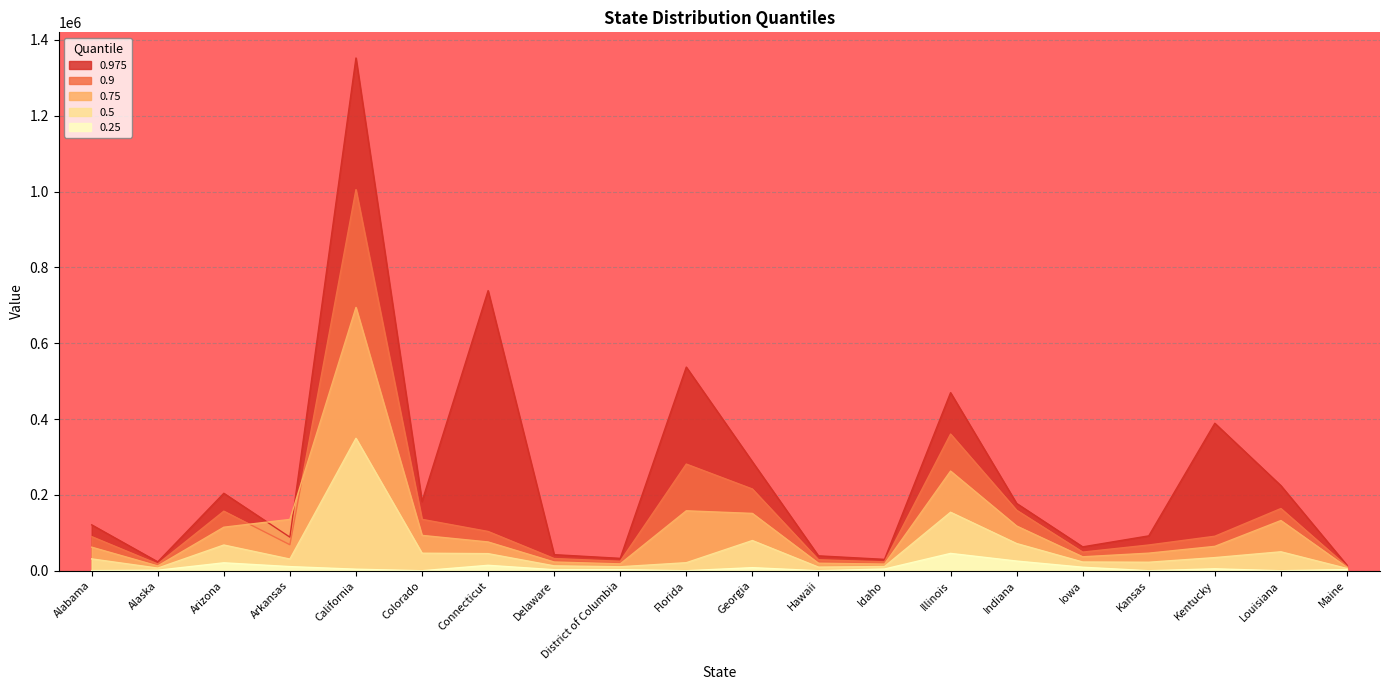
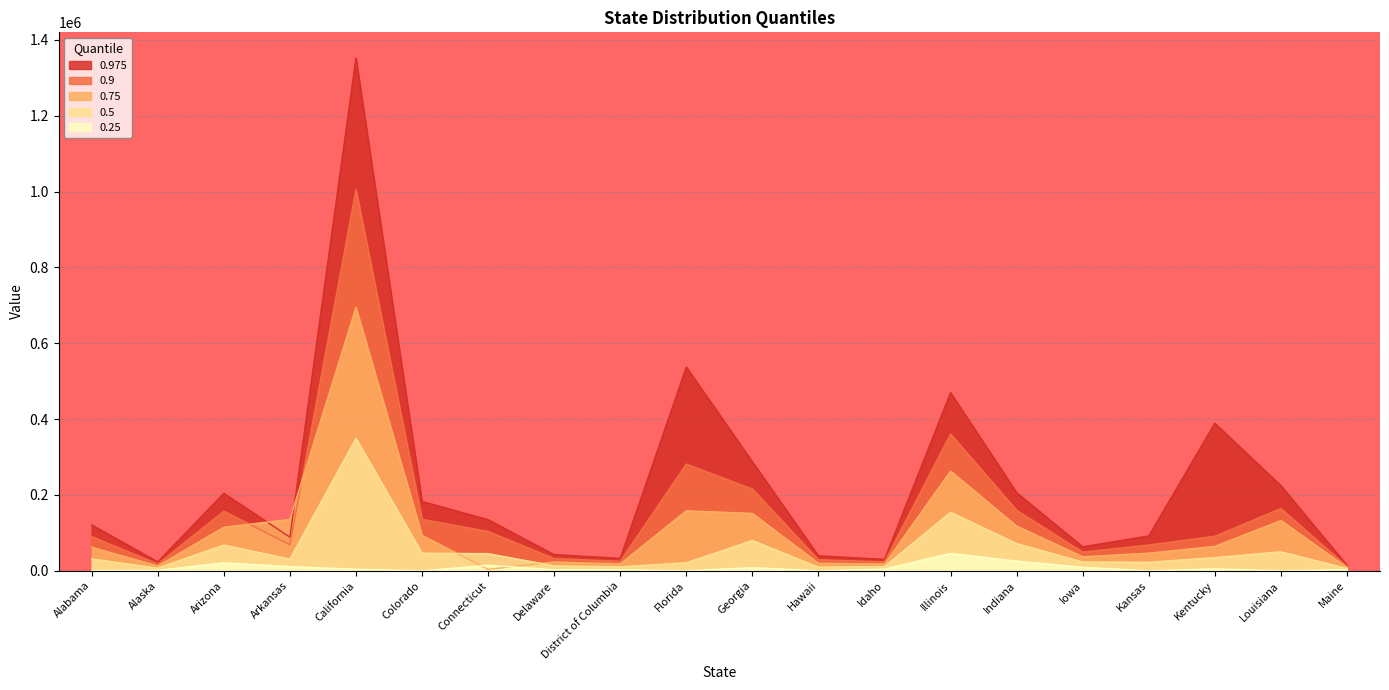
0.975, Connecticut: 740000 -> 130000
0.75, Connecticut: 80000 -> 0
0.975, Indiana: 180000 -> 210000
